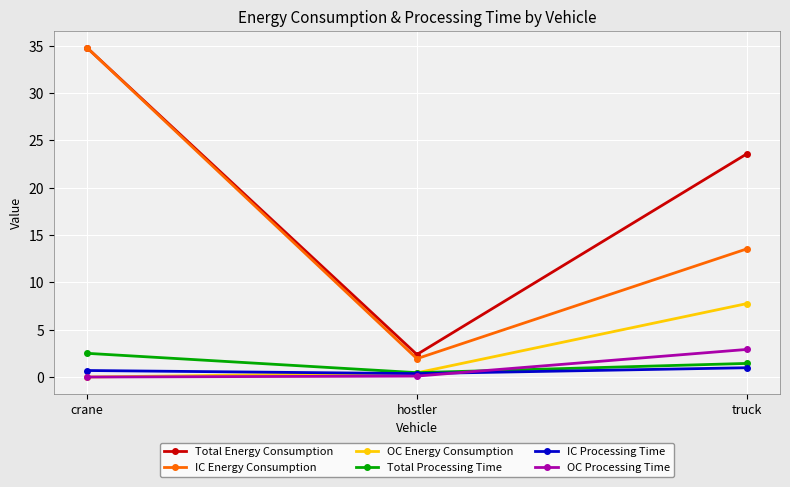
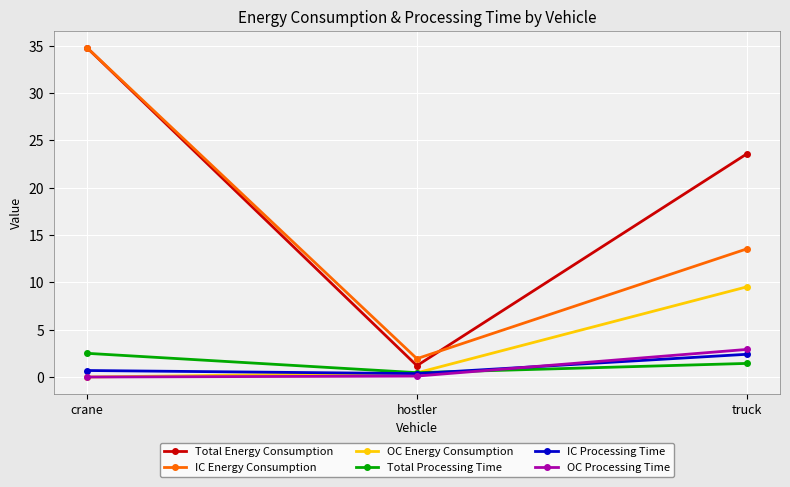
Total Energy Consumption, hostler: 2 -> 1
OC Energy Consumption, truck: 8 -> 10
IC Processing Time, truck: 1 -> 2
